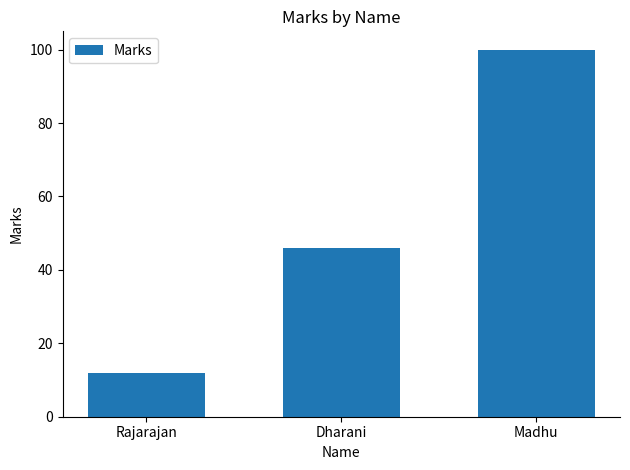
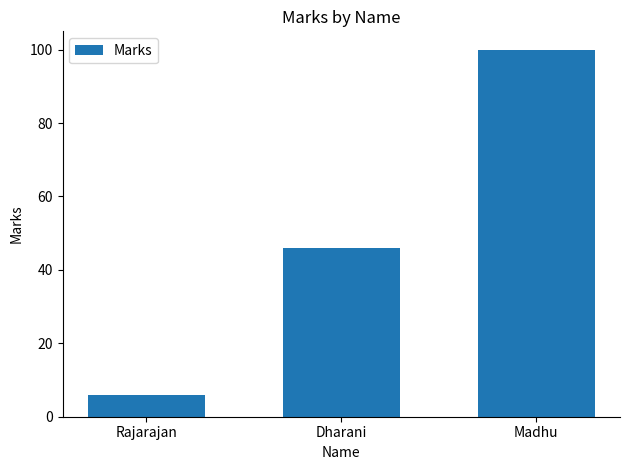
Rajarajan: 12 -> 6
